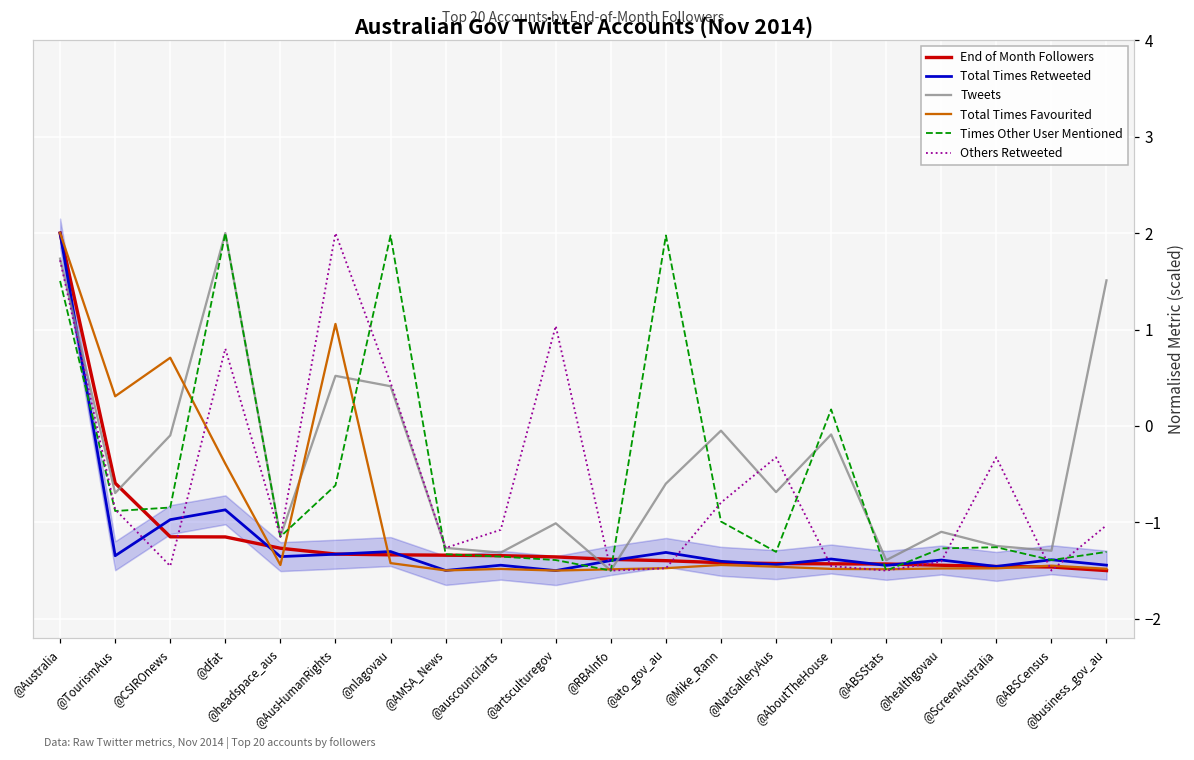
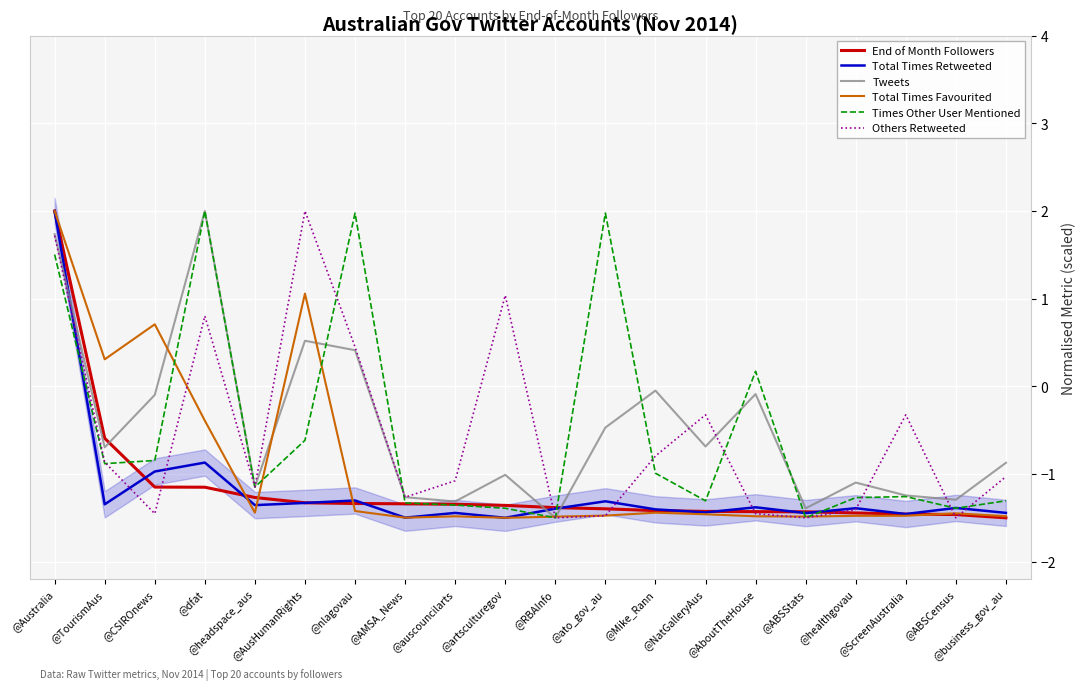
Tweets, @ato_gov_au: -0.6 -> -0.5
Tweets, @business_gov_au: 1.5 -> -0.9
